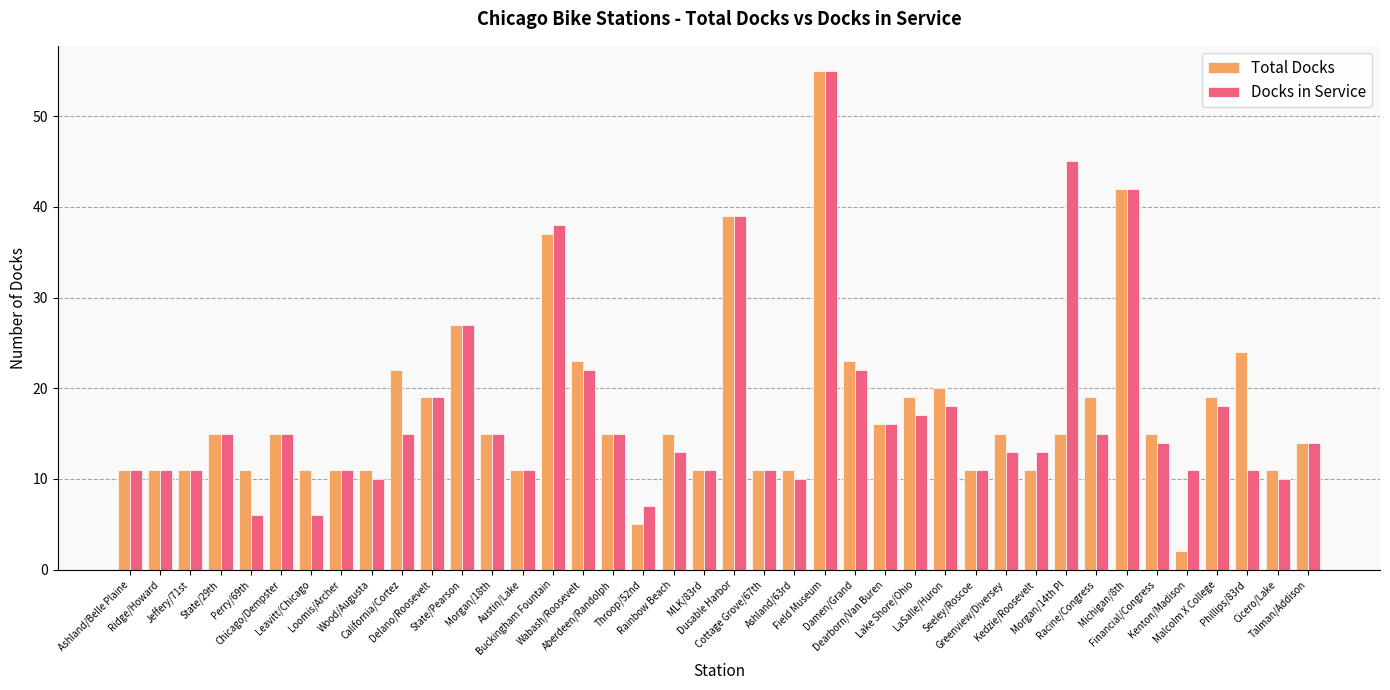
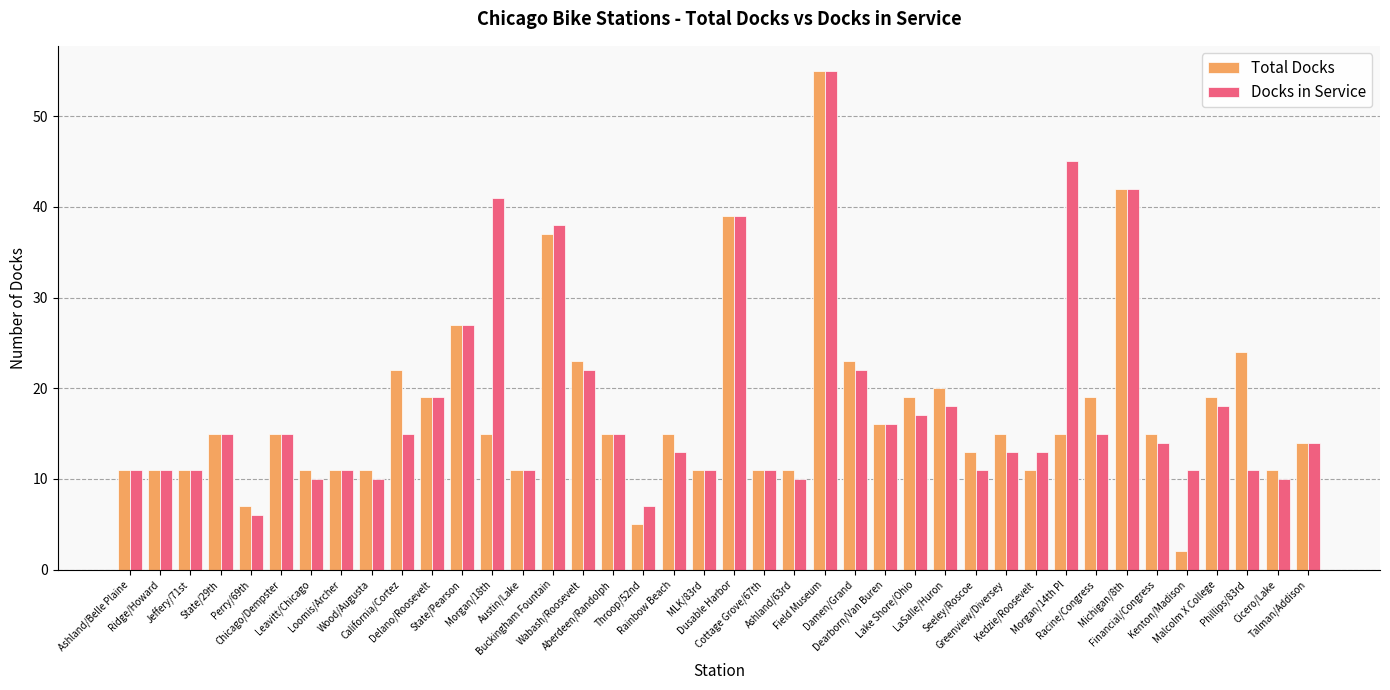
Total Docks, Perry/69th: 11 -> 7
Docks in Service, Leavitt/Chicago: 6 -> 10
Docks in Service, Morgan/18th: 15 -> 41
Total Docks, Seeley/Roscoe: 11 -> 13
